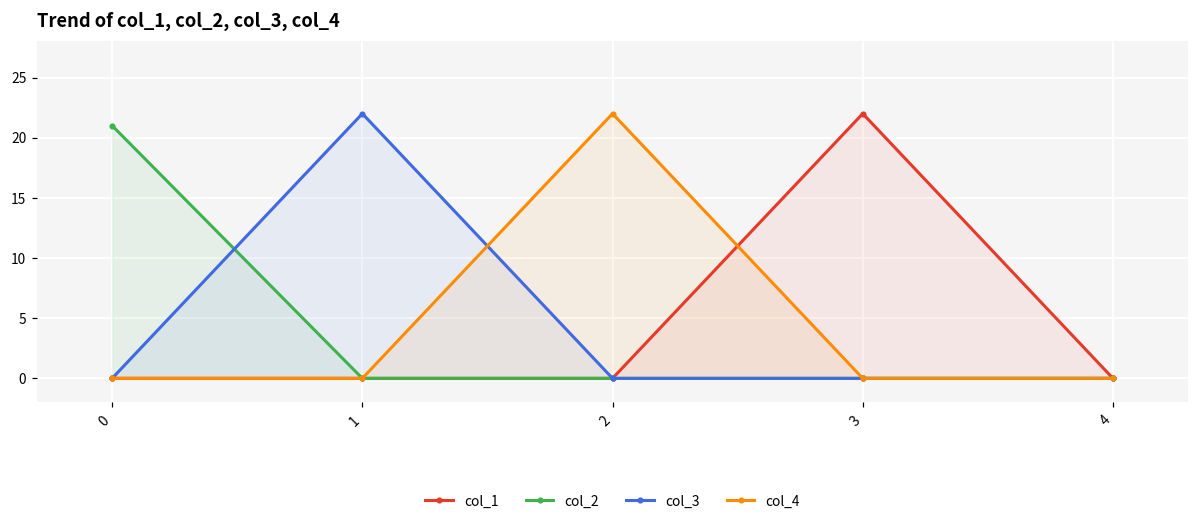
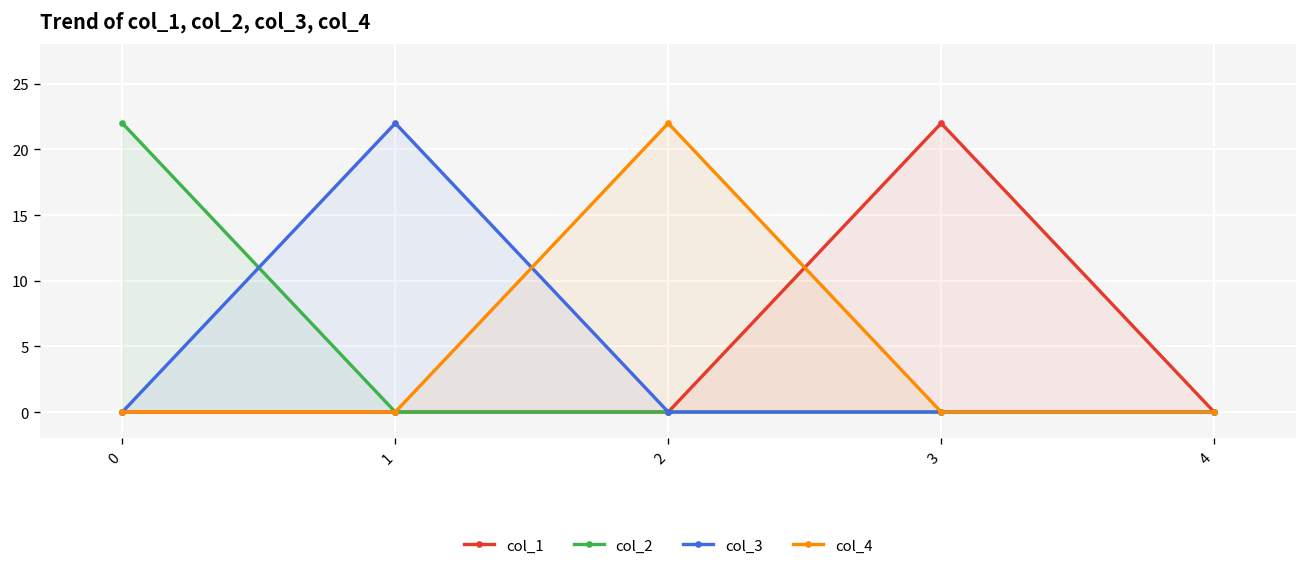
col_2, 0: 21 -> 22
